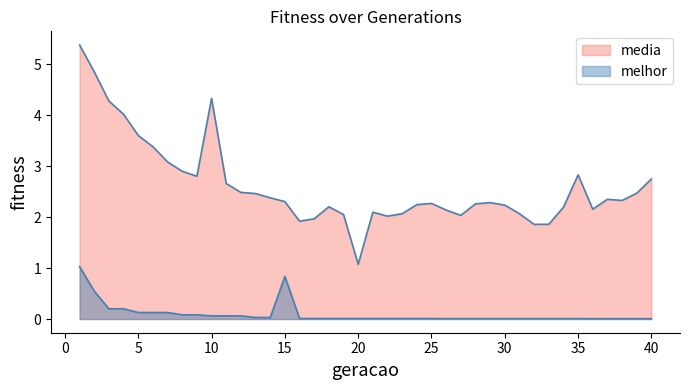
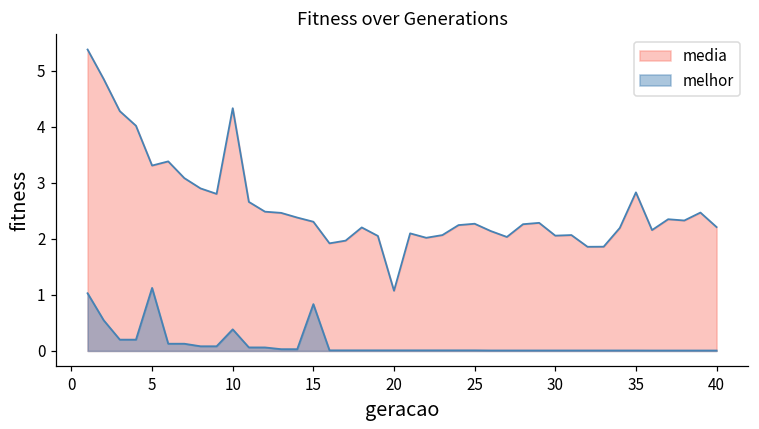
media, 5: 3.6 -> 3.3
melhor, 5: 0.1 -> 1.1
melhor, 10: 0.1 -> 0.4
media, 30: 2.2 -> 2.1
media, 40: 2.7 -> 2.2
